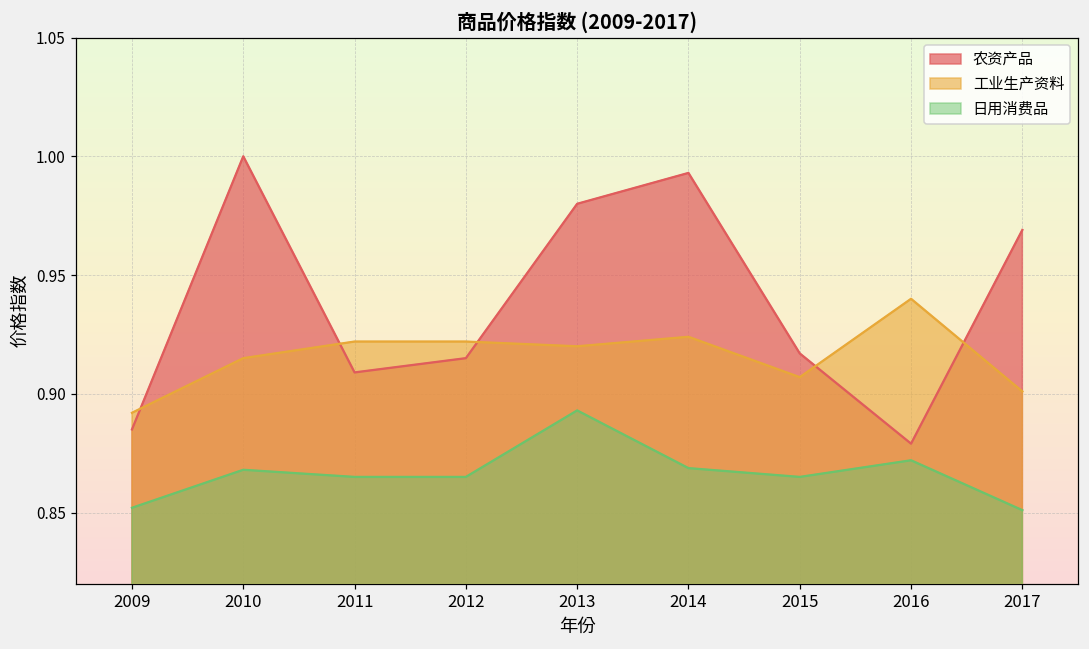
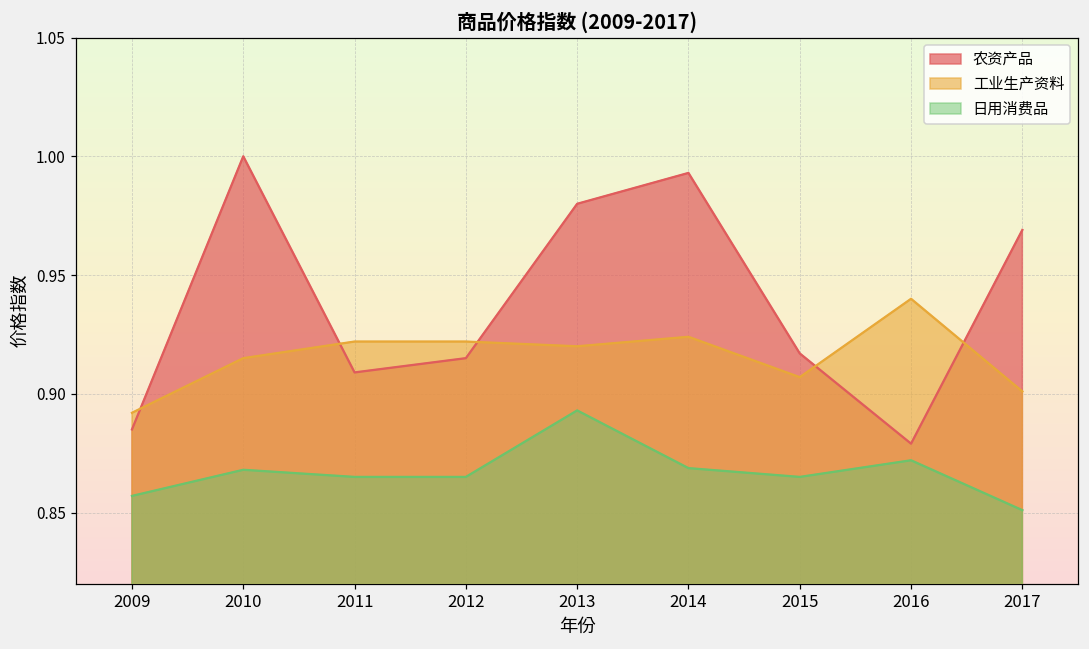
日用消费品, 2009: 0.852 -> 0.857
